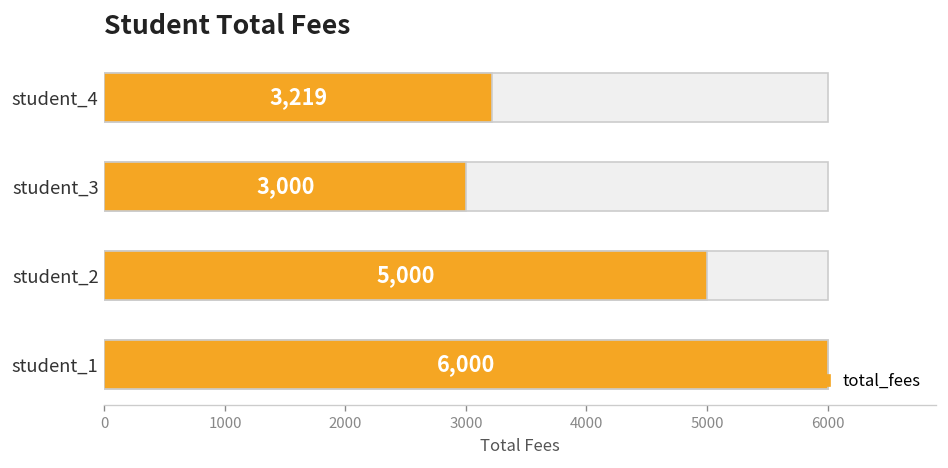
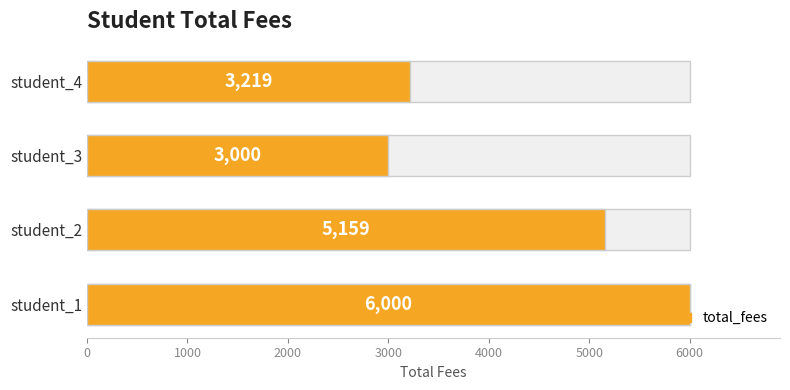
total_fees, student_2: 5,000 -> 5,159
